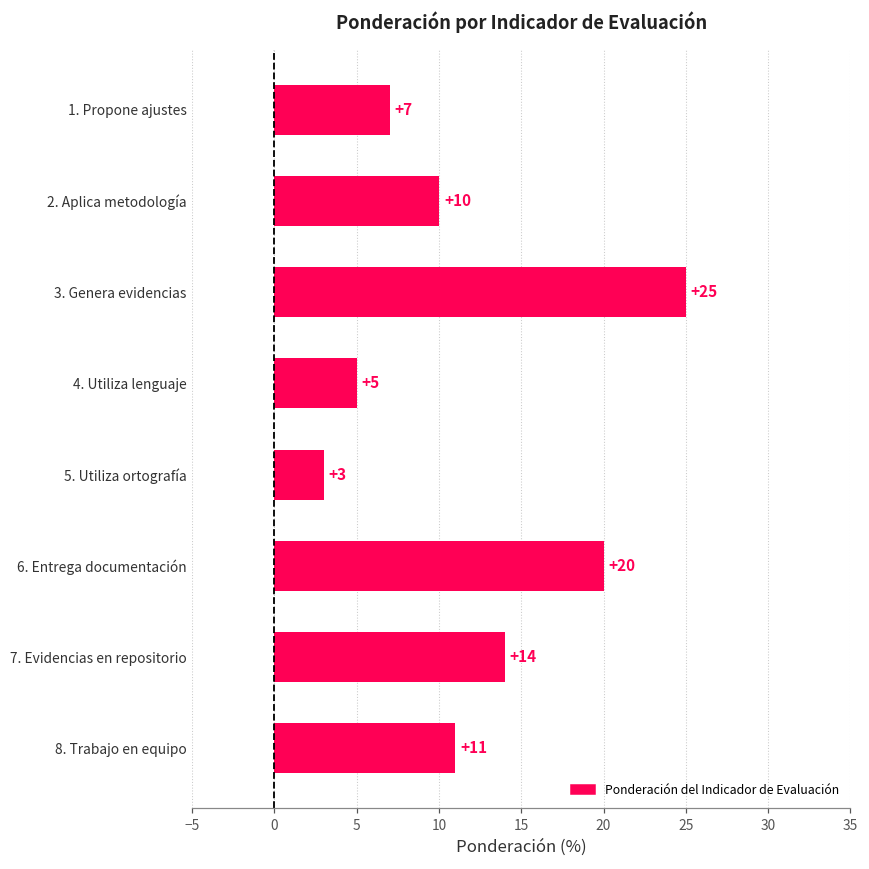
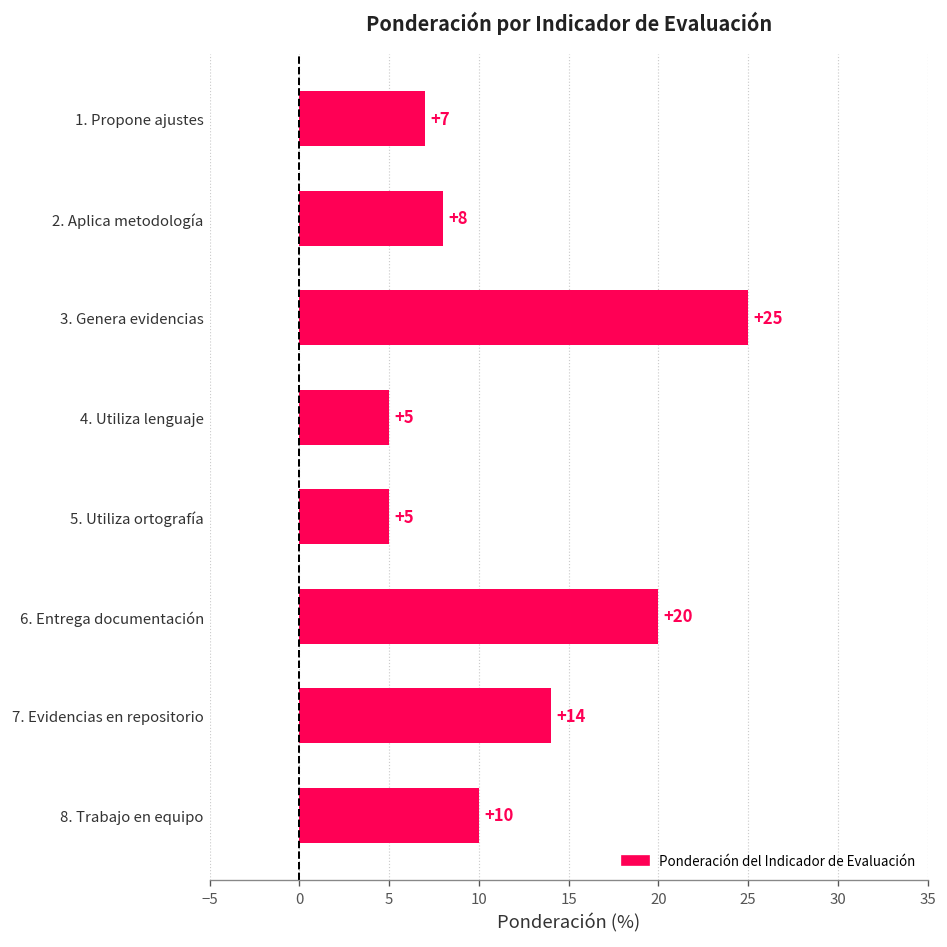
2. Aplica metodología: +10 -> +8
5. Utiliza ortografía: +3 -> +5
8. Trabajo en equipo: +11 -> +10
